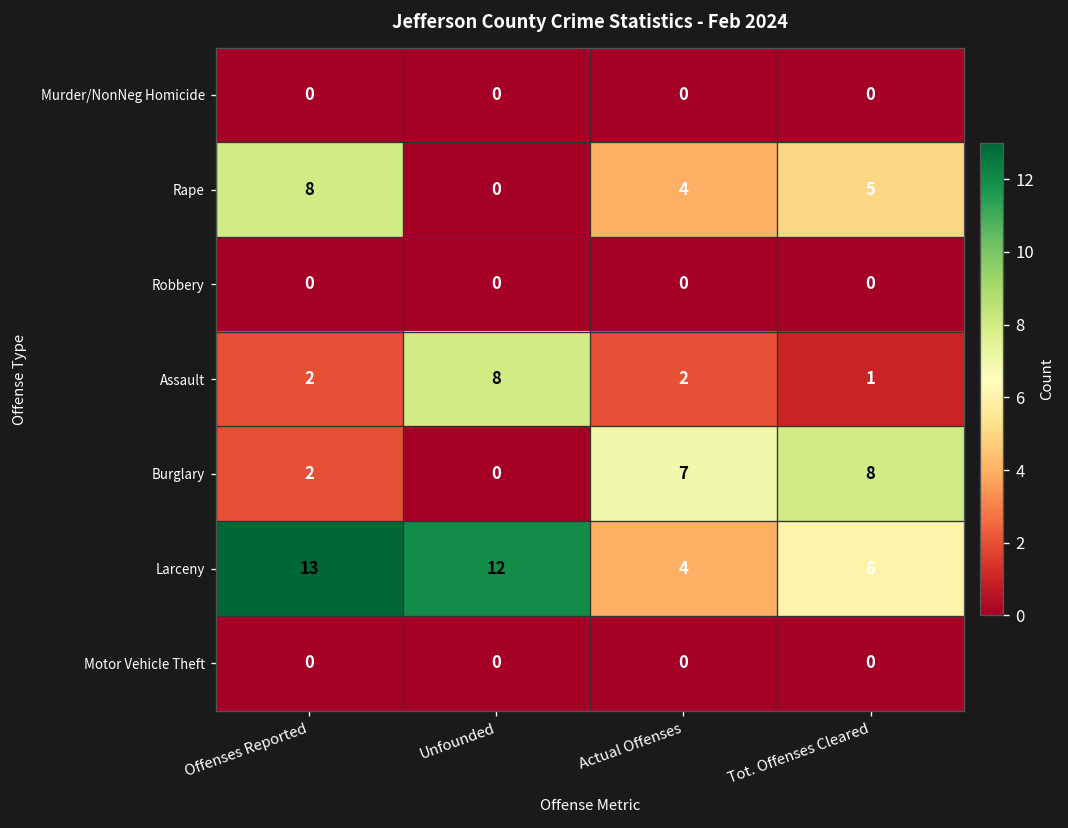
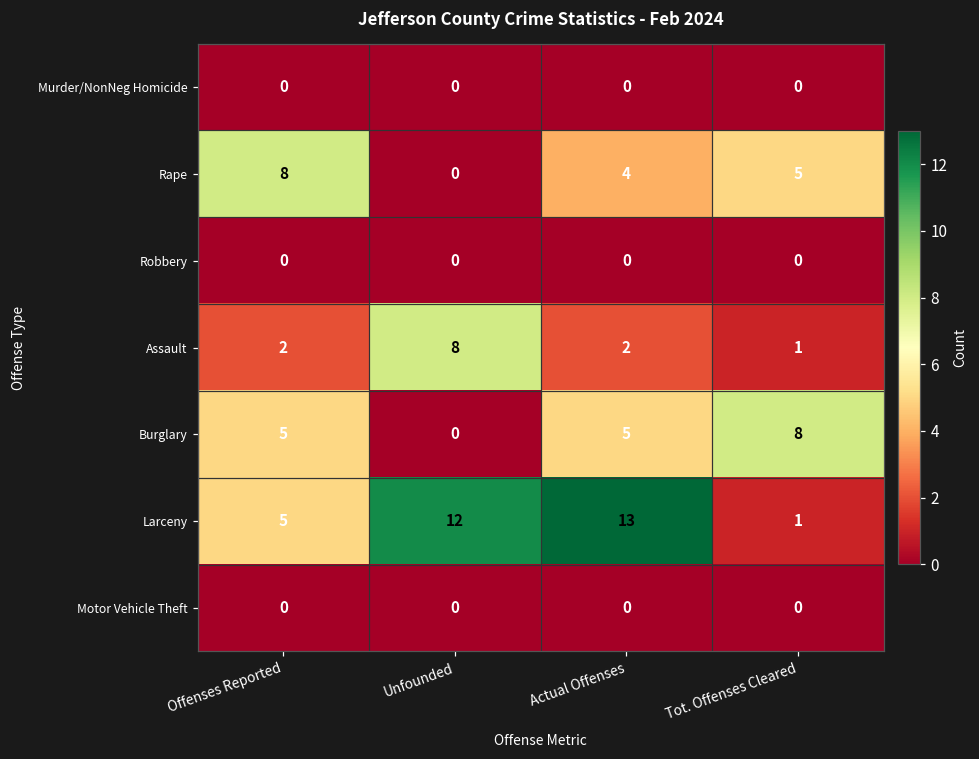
Burglary, Offenses Reported: 2 -> 5
Burglary, Actual Offenses: 7 -> 5
Larceny, Offenses Reported: 13 -> 5
Larceny, Actual Offenses: 4 -> 13
Larceny, Tot. Offenses Cleared: 6 -> 1
